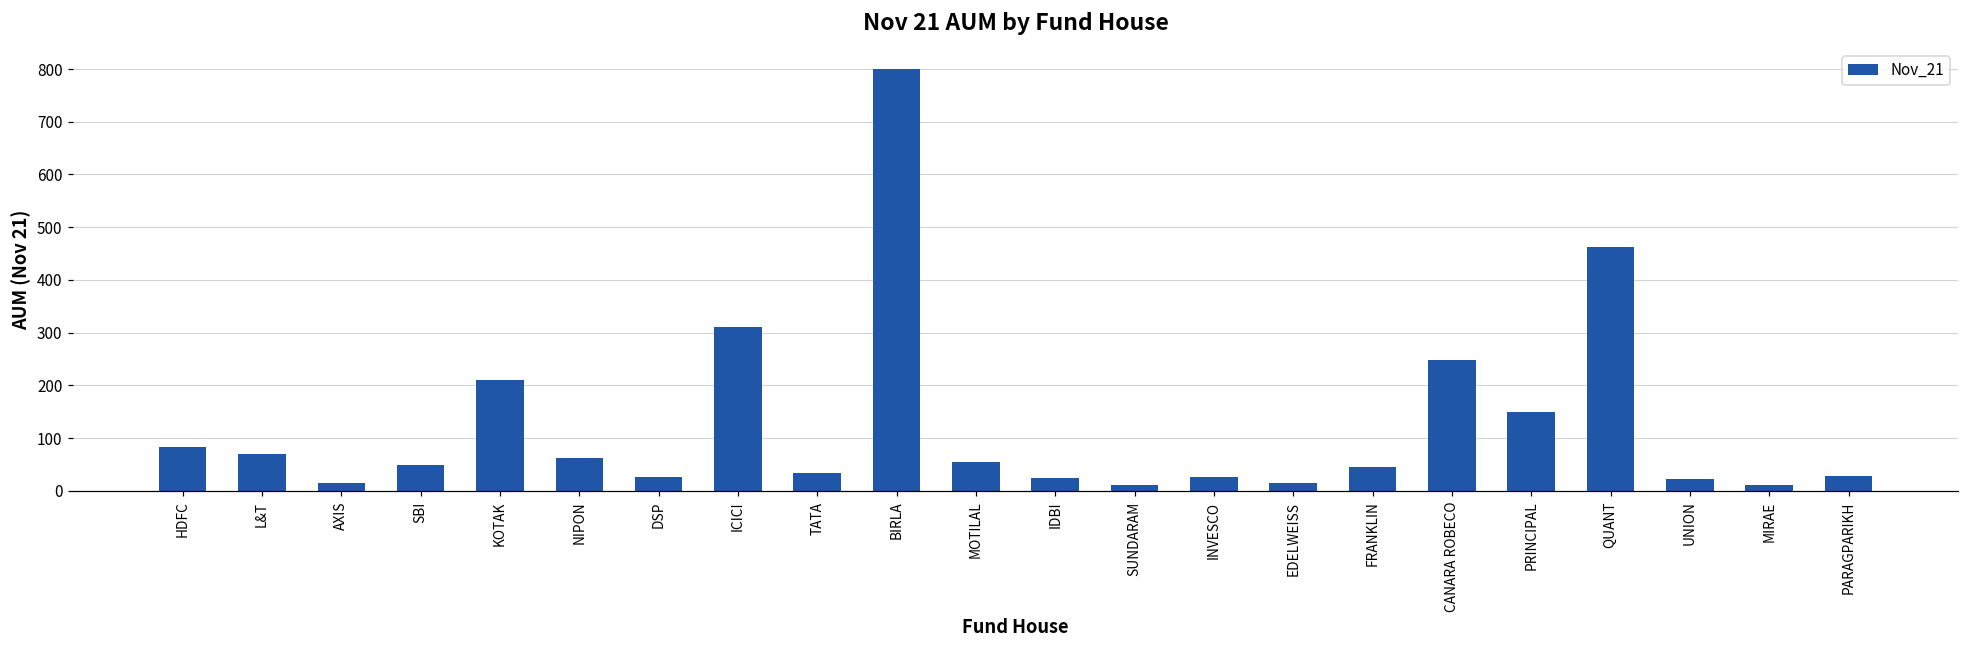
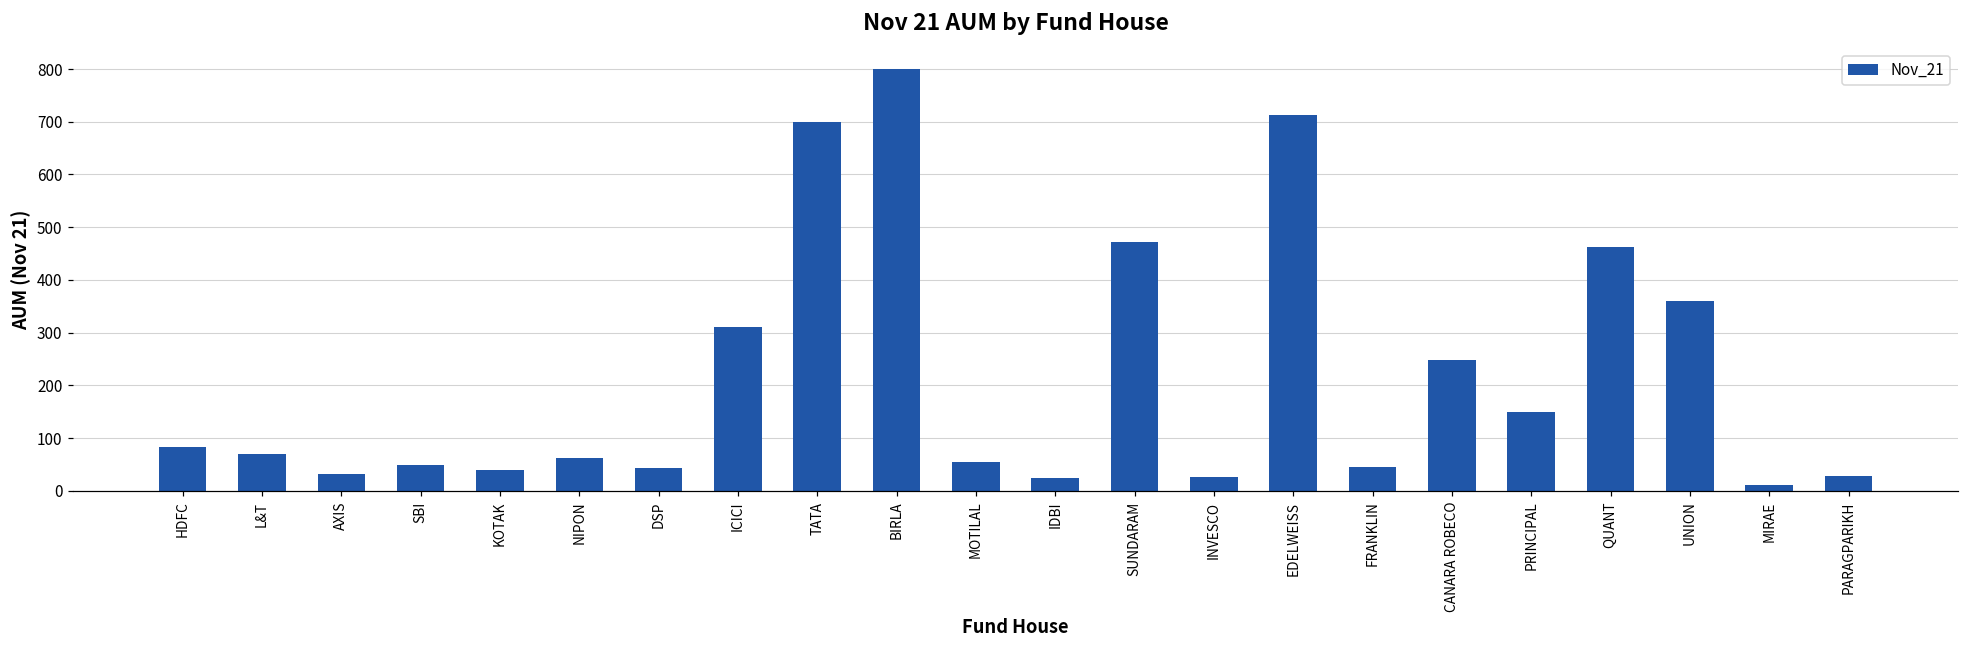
AXIS: 20 -> 30
KOTAK: 210 -> 40
DSP: 30 -> 40
TATA: 30 -> 700
SUNDARAM: 10 -> 470
EDELWEISS: 20 -> 710
UNION: 20 -> 360
